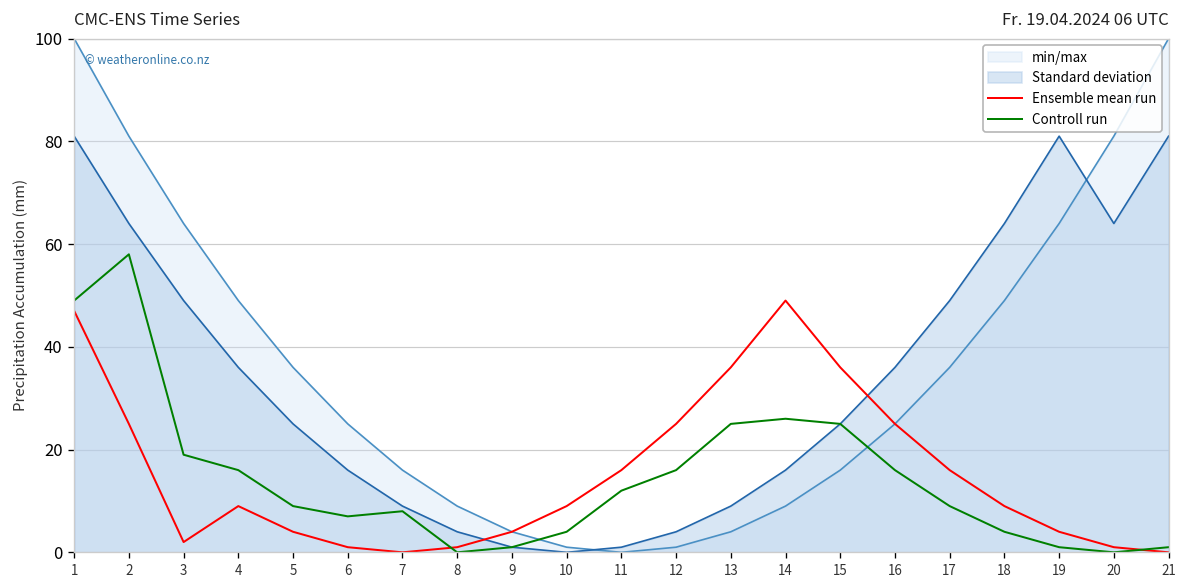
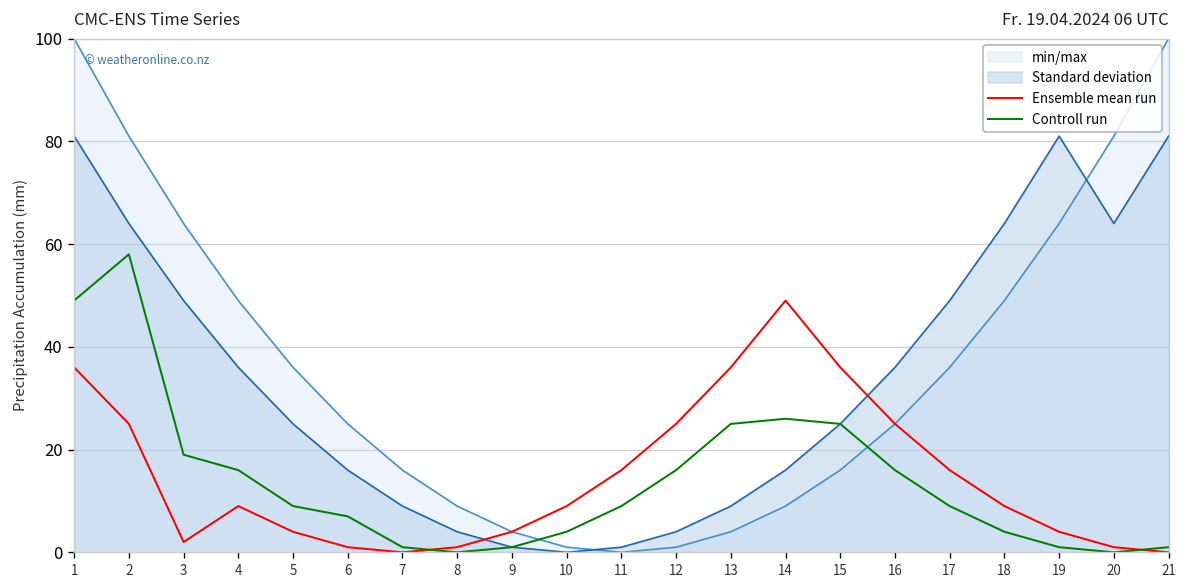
Ensemble mean run, 1: 47 -> 36
Controll run, 7: 8 -> 1
Controll run, 11: 12 -> 9
